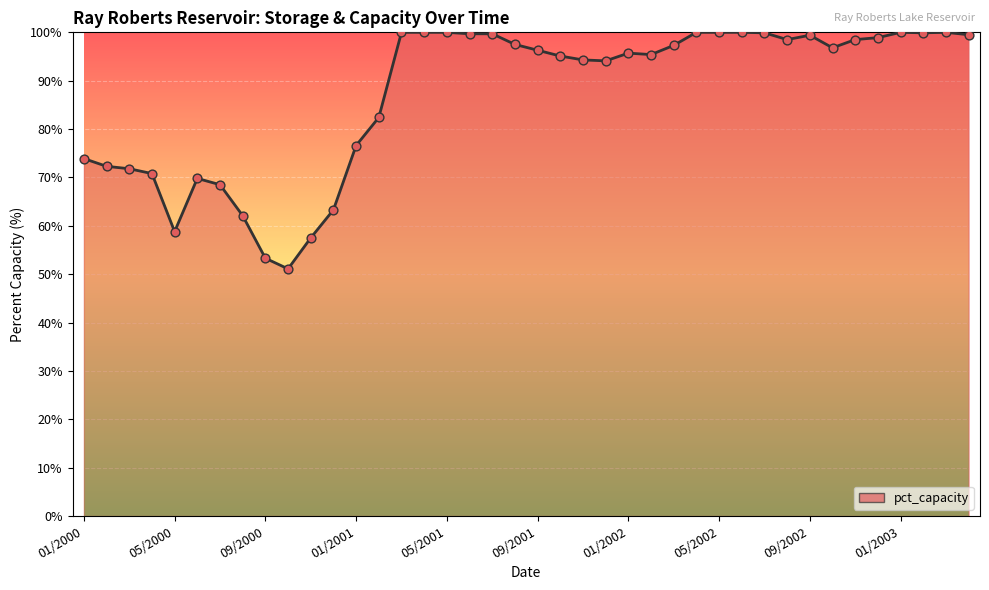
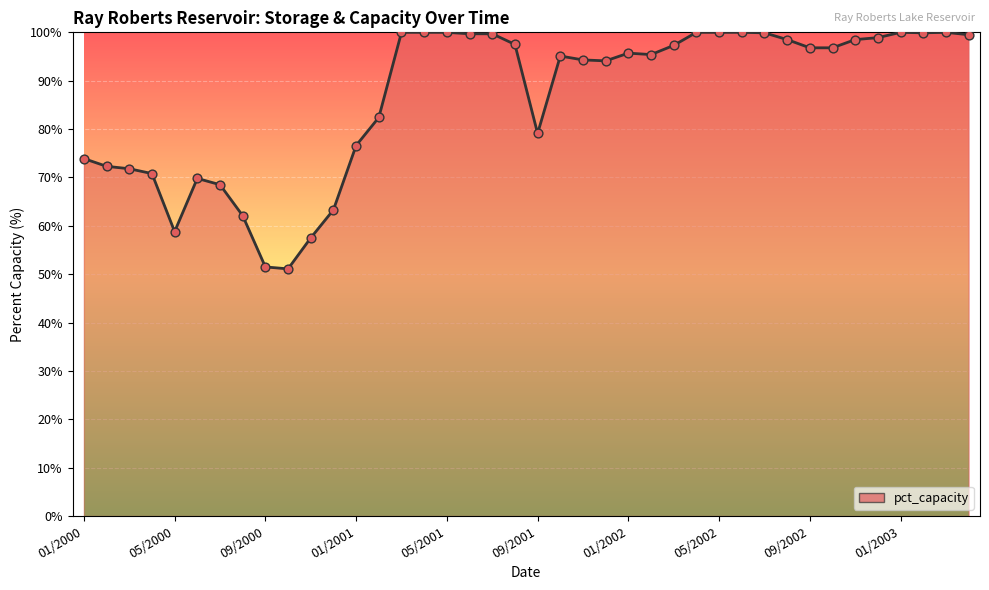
09/2000: 53% -> 52%
09/2001: 96% -> 79%
09/2002: 99% -> 97%
